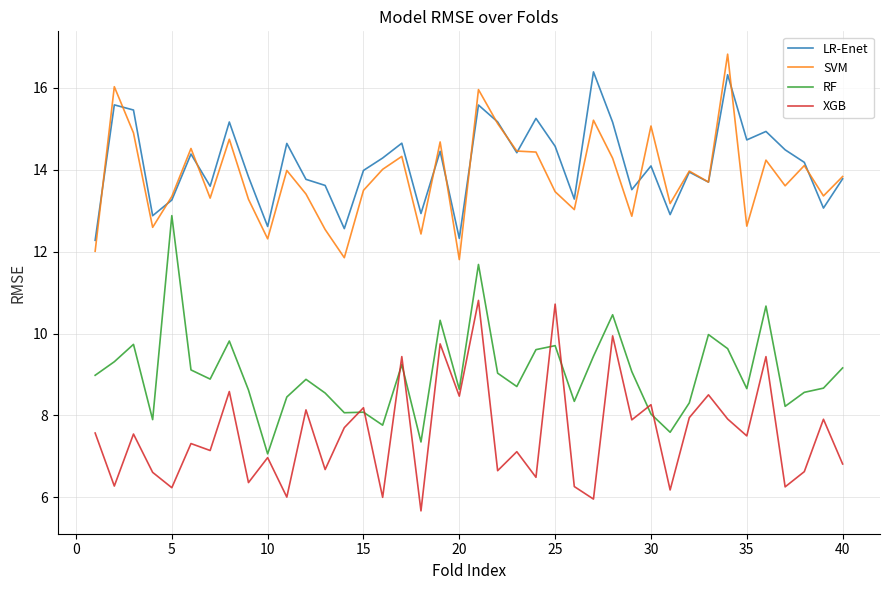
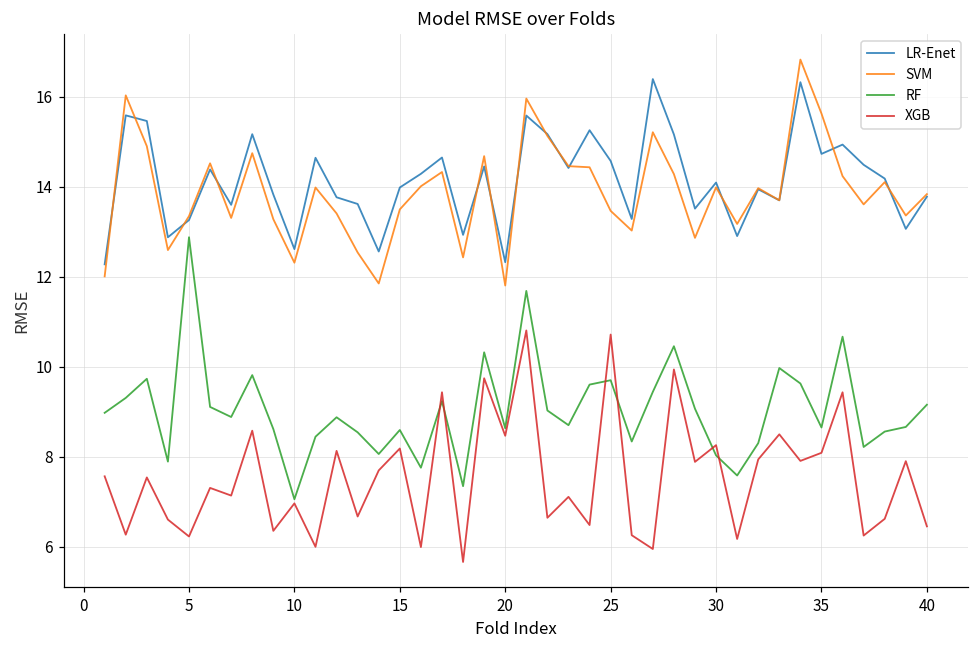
RF, 15: 8.1 -> 8.6
SVM, 30: 15.1 -> 14.0
SVM, 35: 12.6 -> 15.6
XGB, 35: 7.5 -> 8.1
XGB, 40: 6.8 -> 6.5
